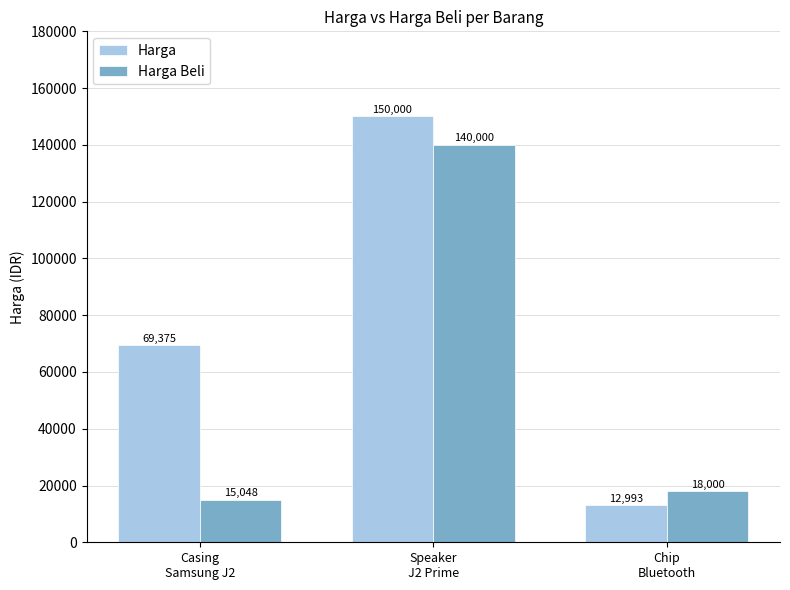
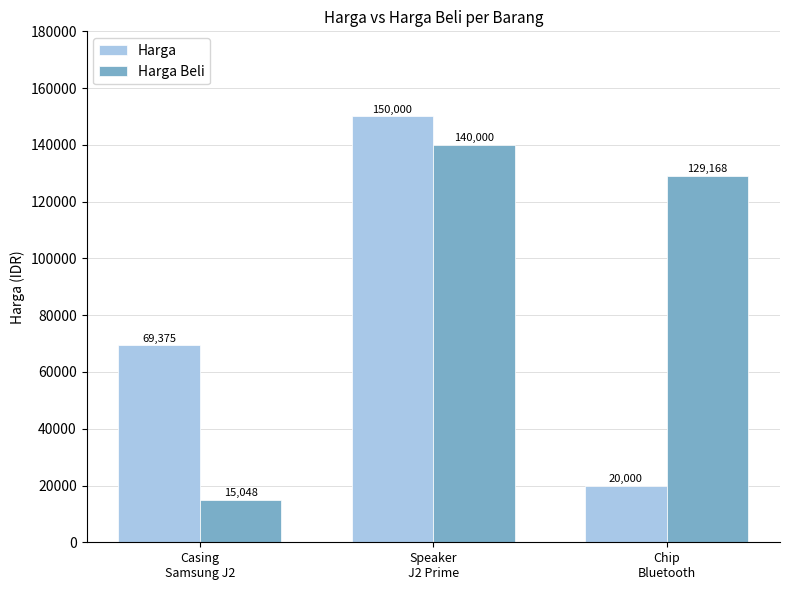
Harga, Chip Bluetooth: 12,993 -> 20,000
Harga Beli, Chip Bluetooth: 18,000 -> 129,168
